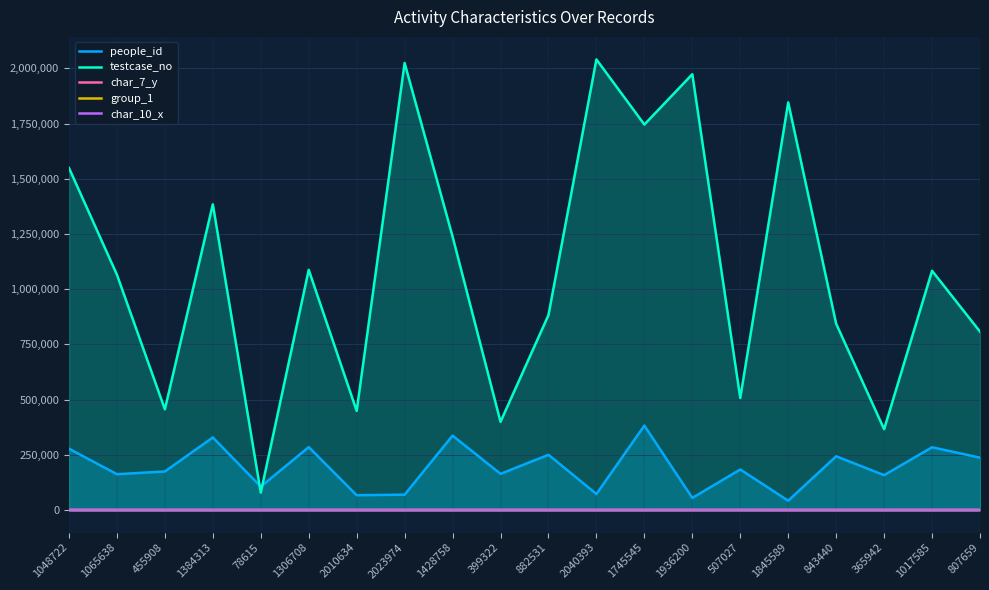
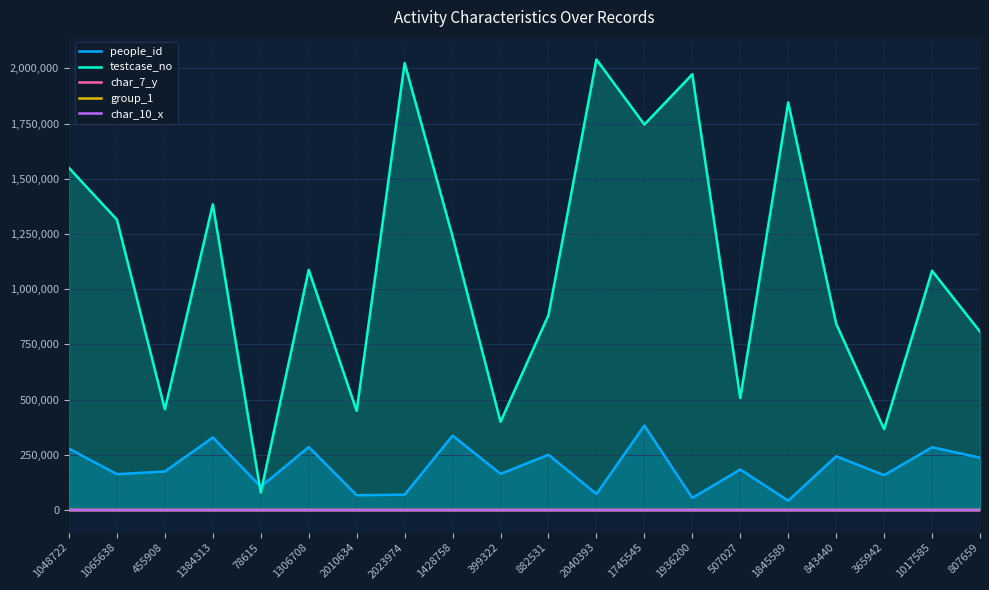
testcase_no, 1065638: 1,070,000 -> 1,310,000
